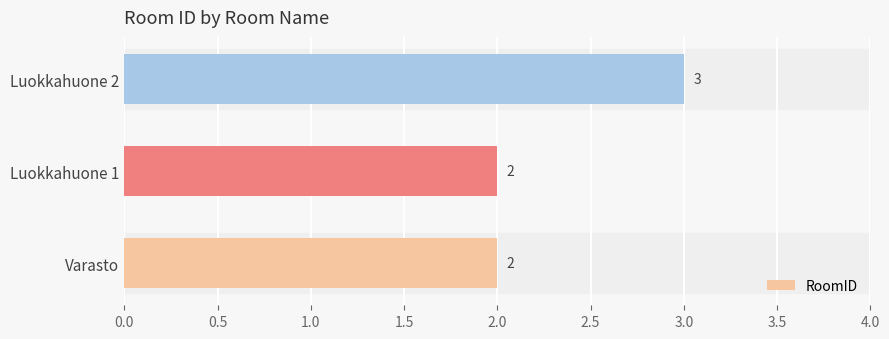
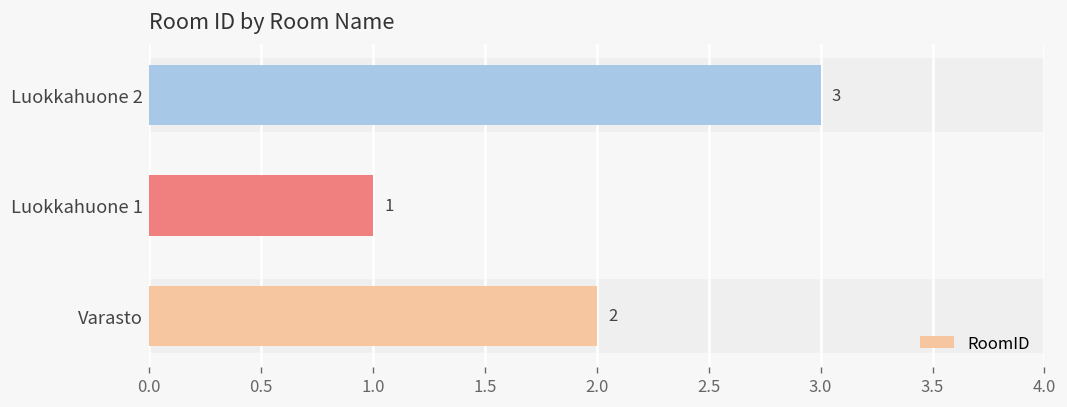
Luokkahuone 1: 2 -> 1
